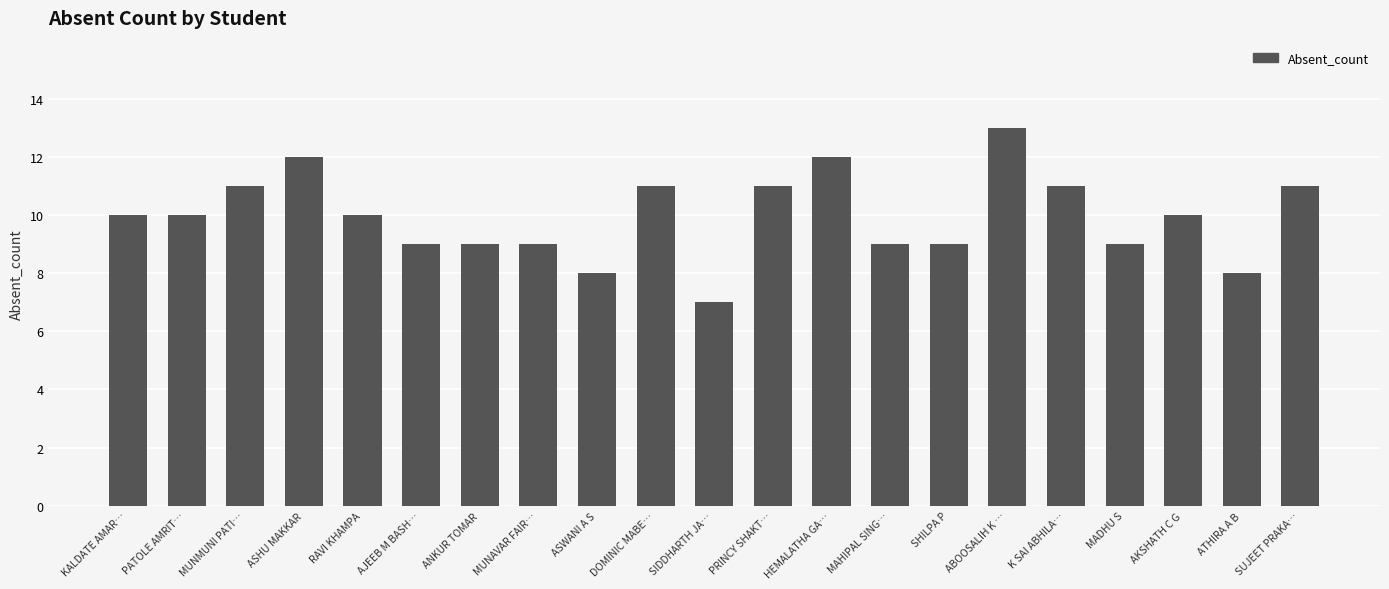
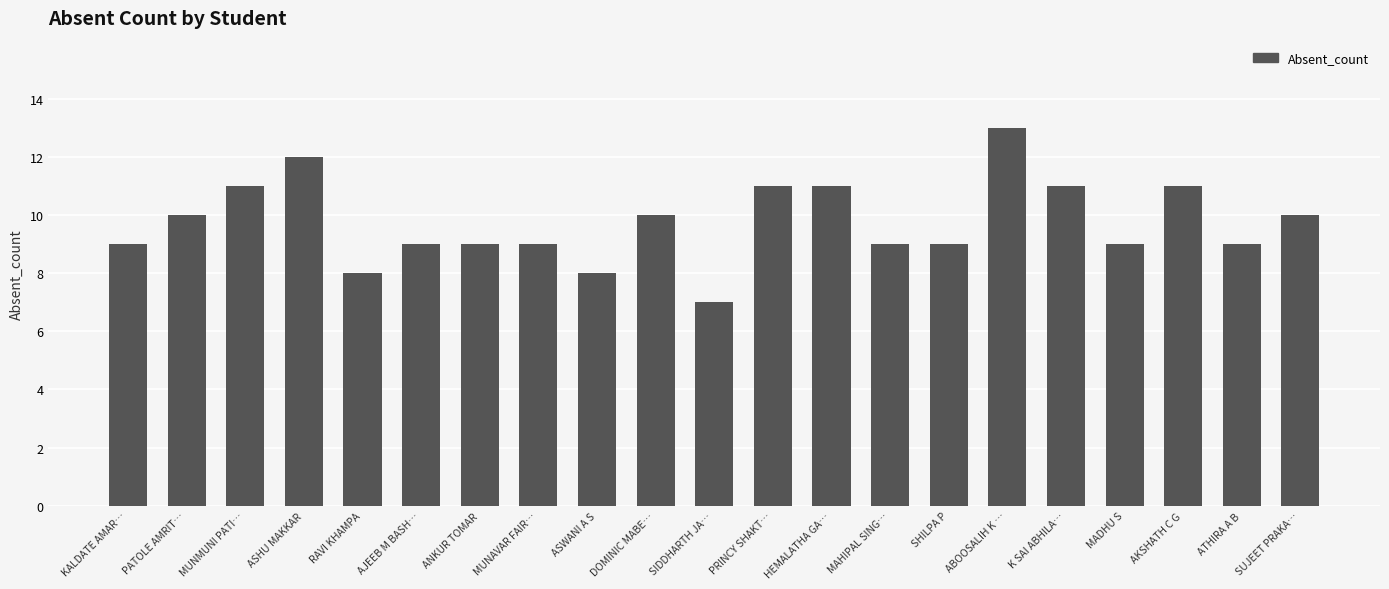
KALDATE AMAR…: 10 -> 9
RAVI KHAMPA: 10 -> 8
DOMINIC MABE…: 11 -> 10
HEMALATHA GA…: 12 -> 11
AKSHATH C G: 10 -> 11
ATHIRA A B: 8 -> 9
SUJEET PRAKA…: 11 -> 10
